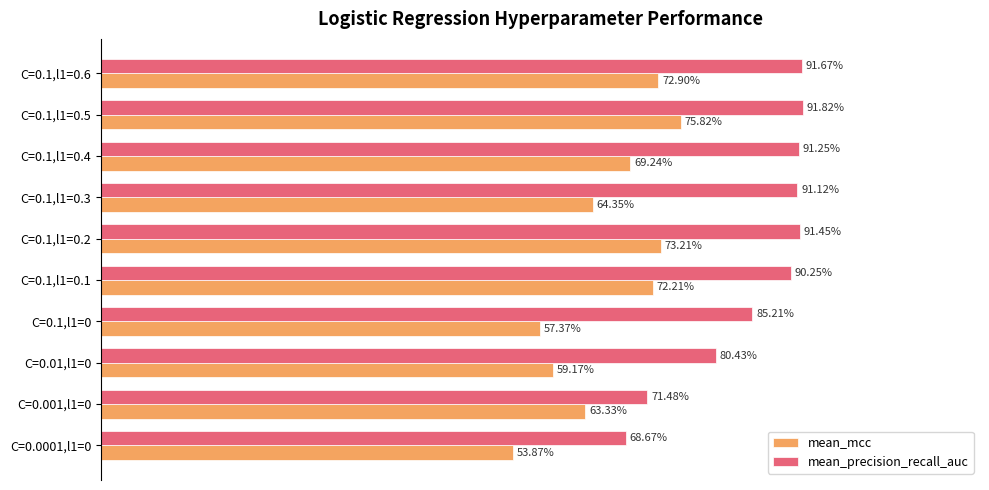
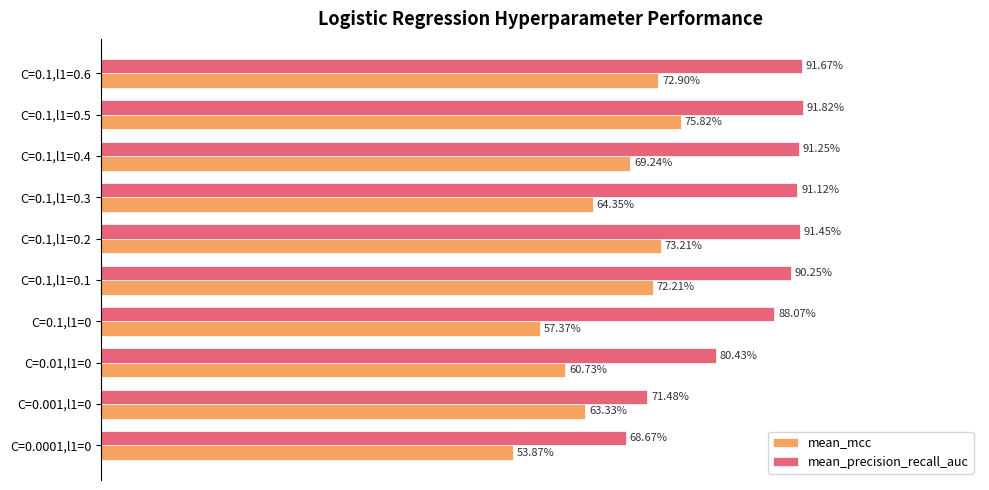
mean_precision_recall_auc, C=0.1,l1=0: 85.21% -> 88.07%
mean_mcc, C=0.01,l1=0: 59.17% -> 60.73%
